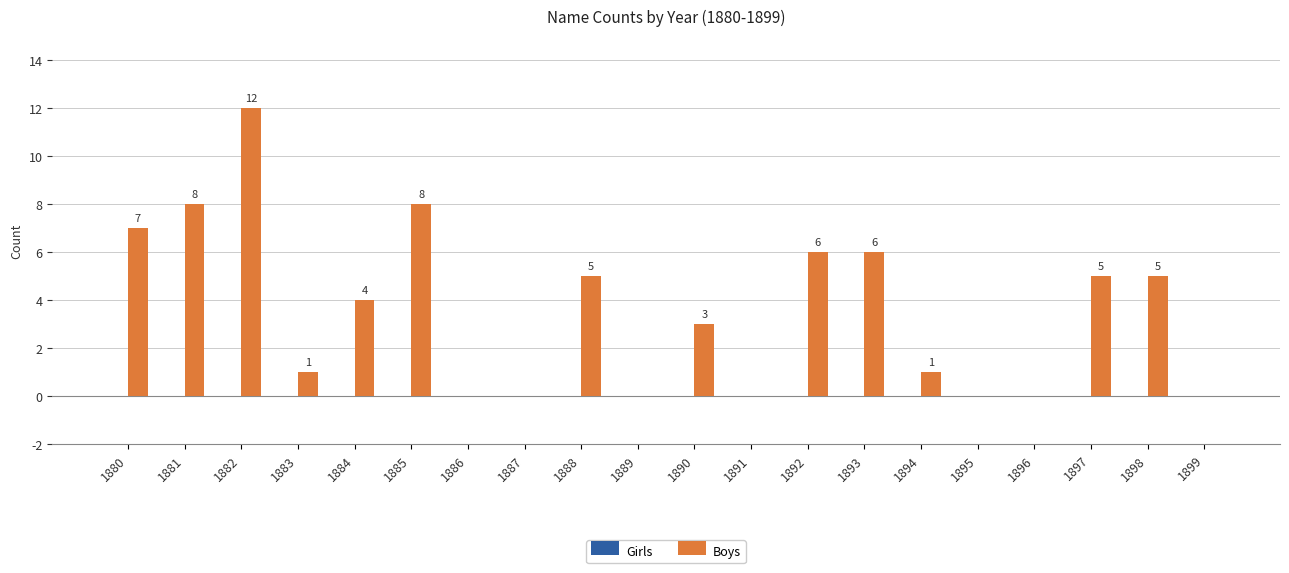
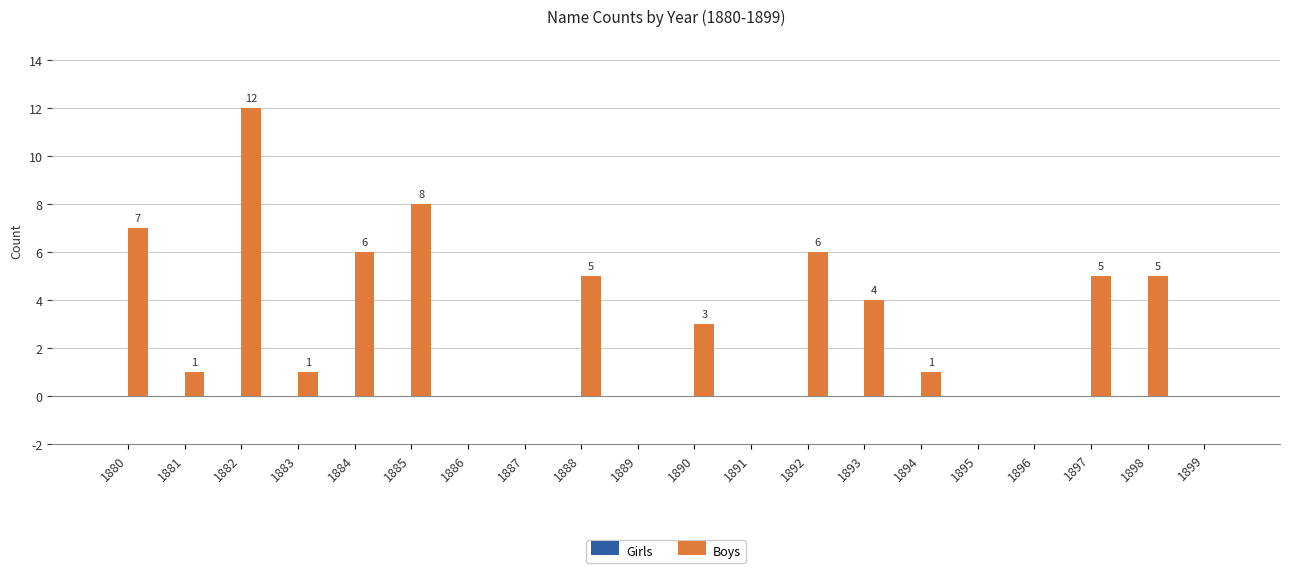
Boys, 1881: 8 -> 1
Boys, 1884: 4 -> 6
Boys, 1893: 6 -> 4
